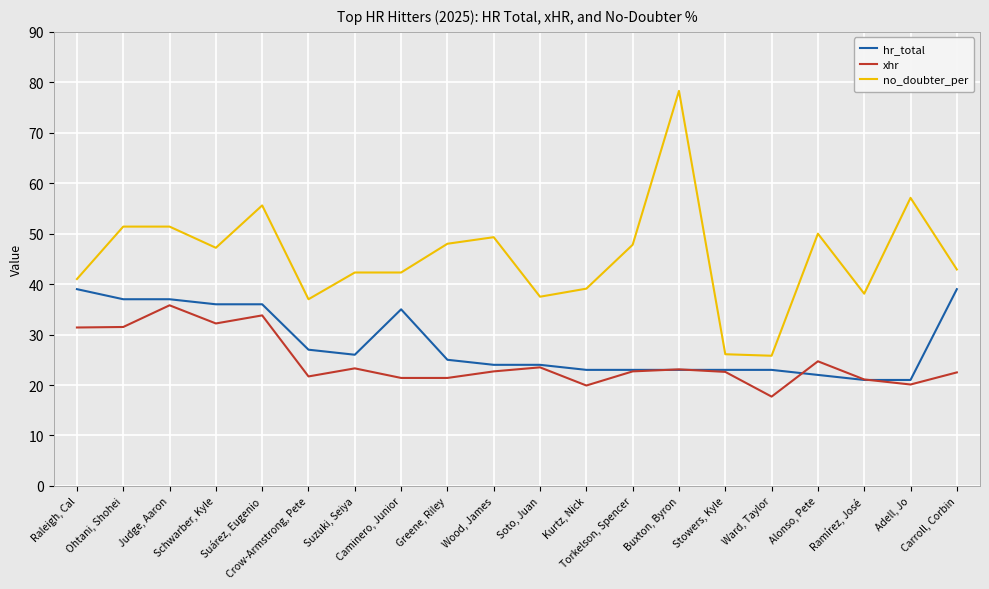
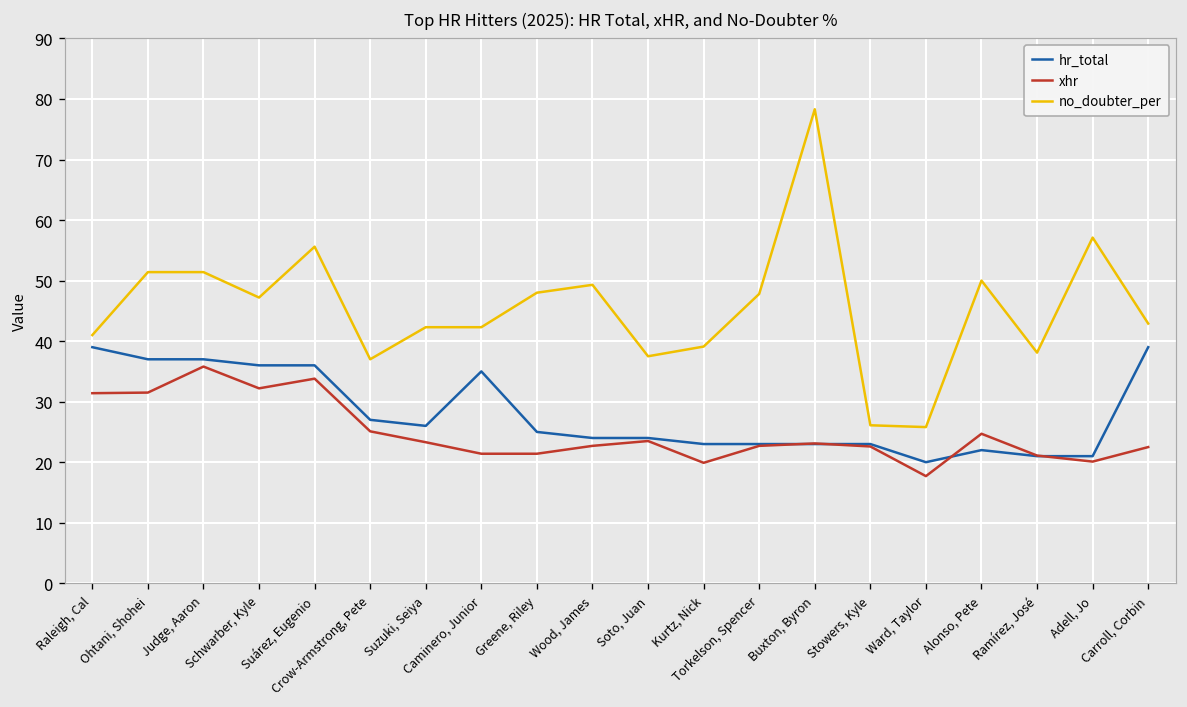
xhr, Crow-Armstrong, Pete: 22 -> 25
hr_total, Ward, Taylor: 23 -> 20
